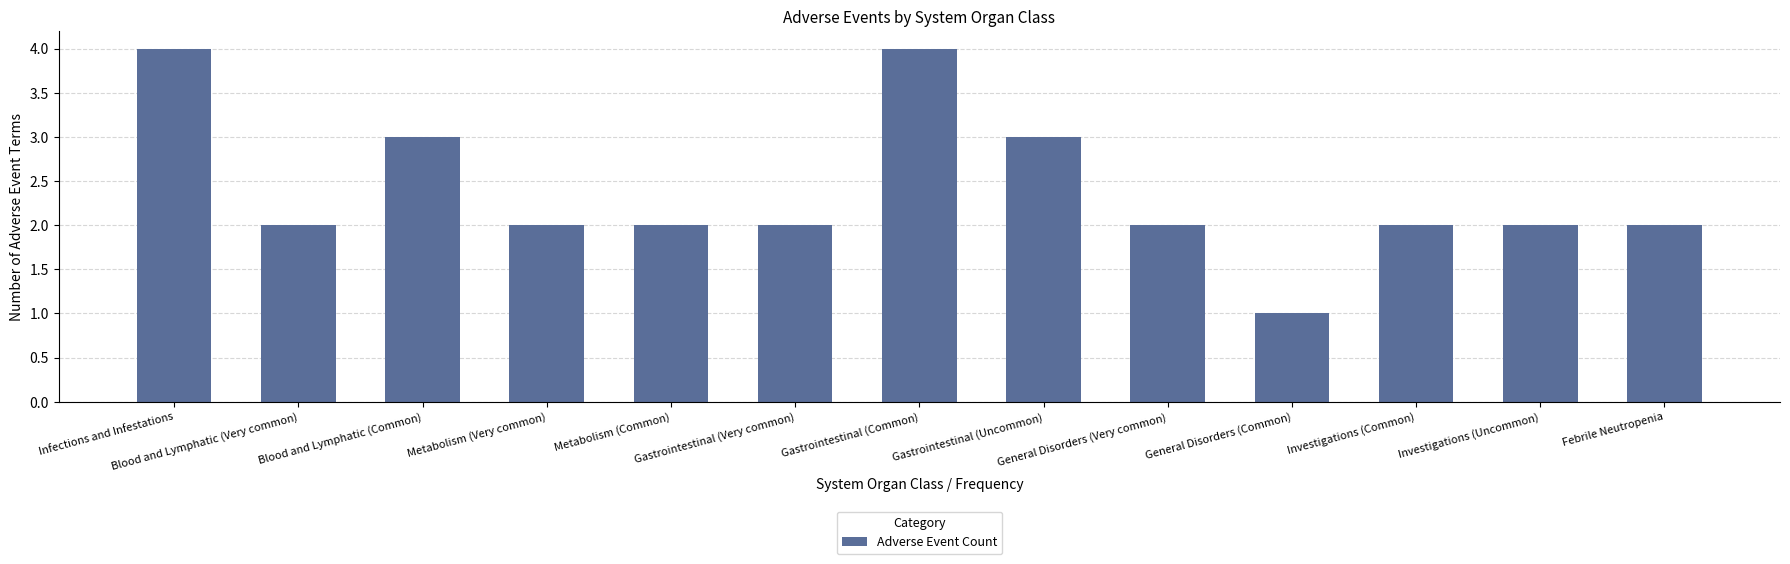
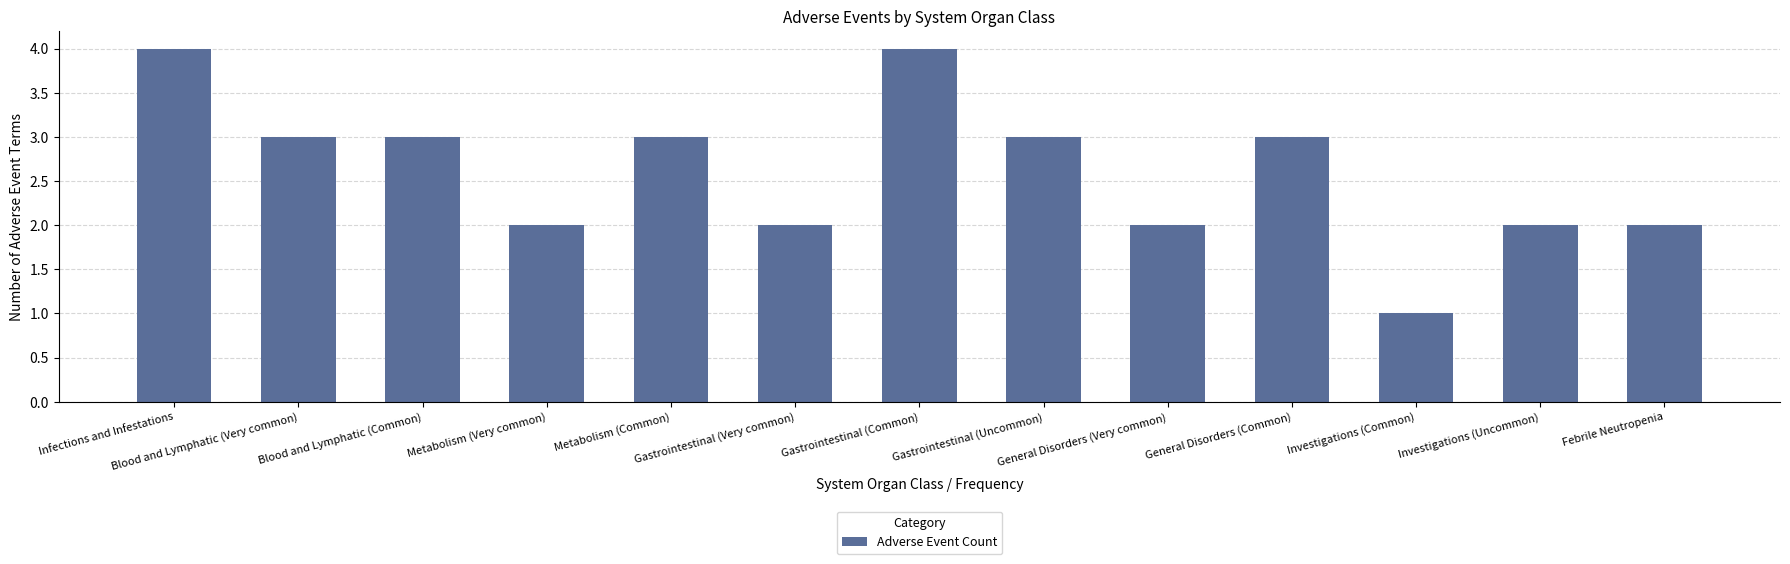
Blood and Lymphatic (Very common): 2 -> 3
Metabolism (Common): 2 -> 3
General Disorders (Common): 1 -> 3
Investigations (Common): 2 -> 1
